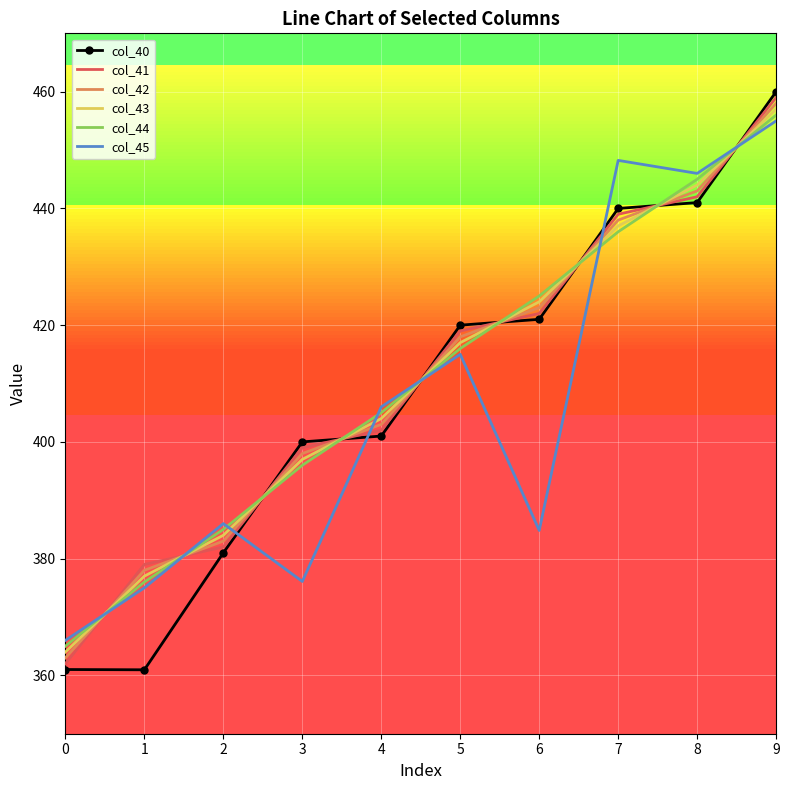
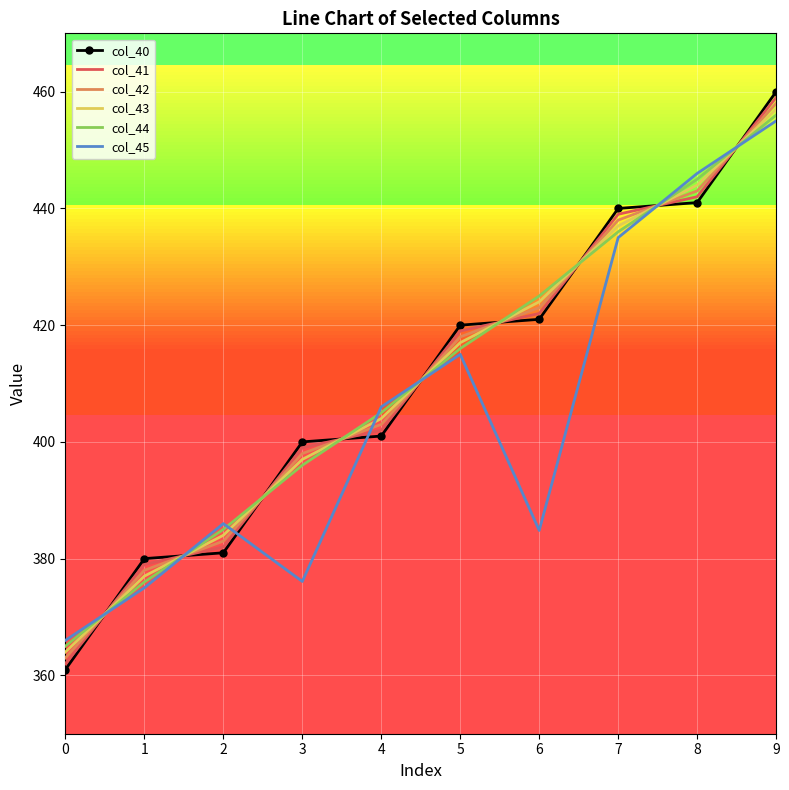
col_40, 1: 361 -> 380
col_45, 7: 448 -> 435
